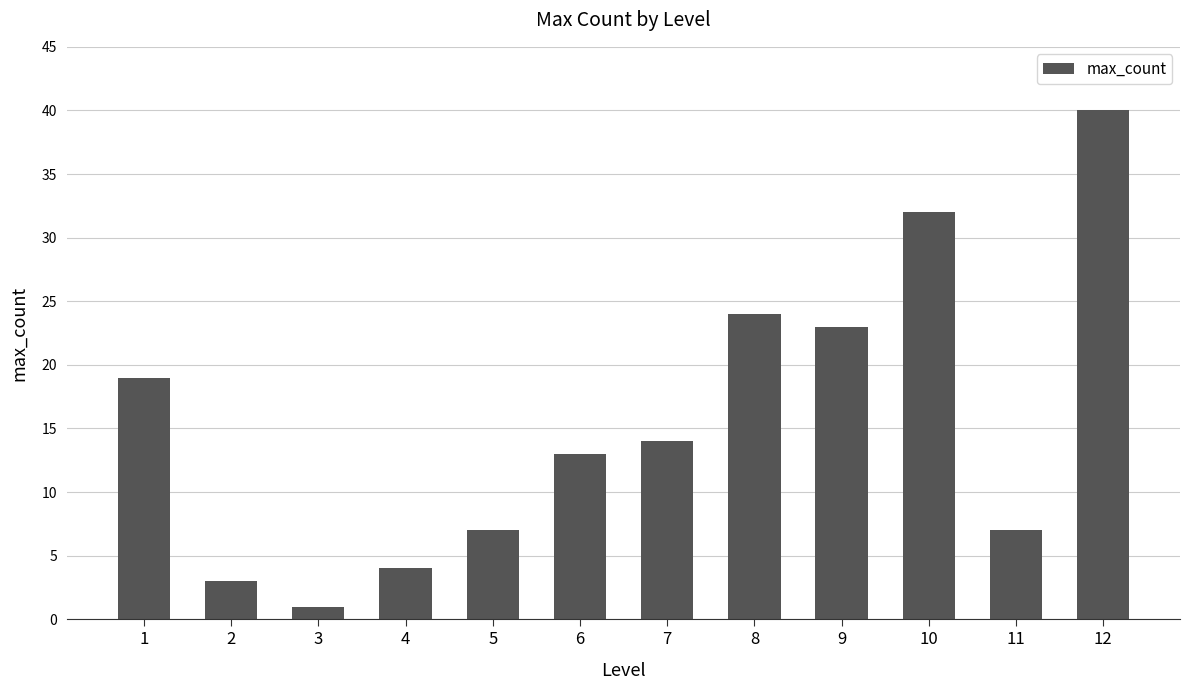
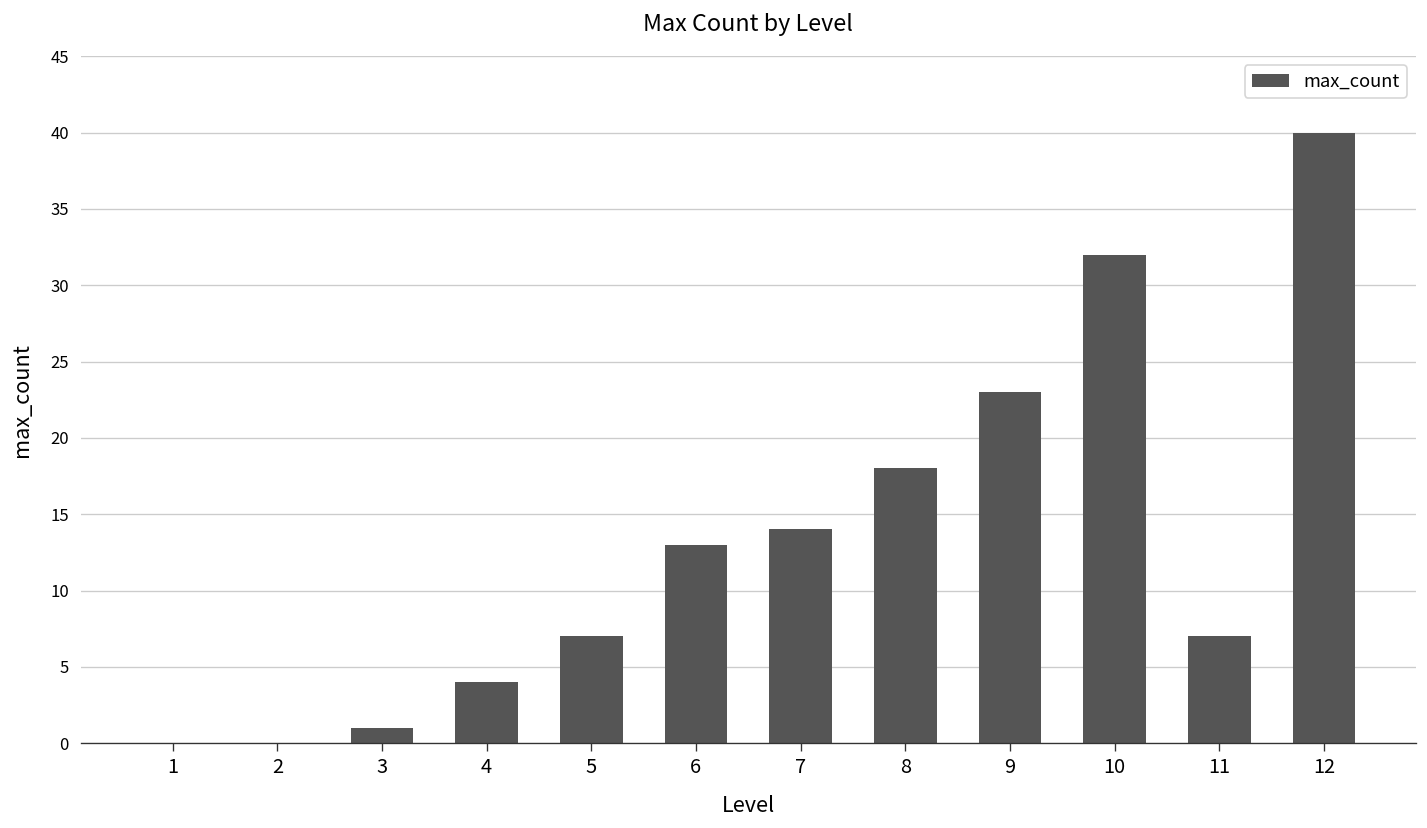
1: 19 -> 0
2: 3 -> 0
8: 24 -> 18
